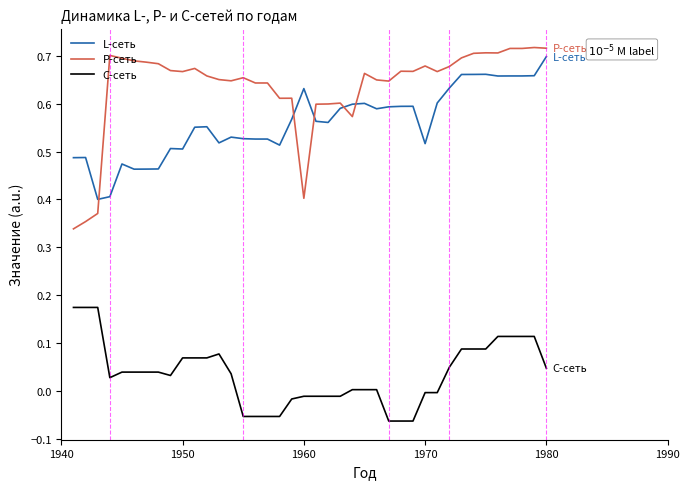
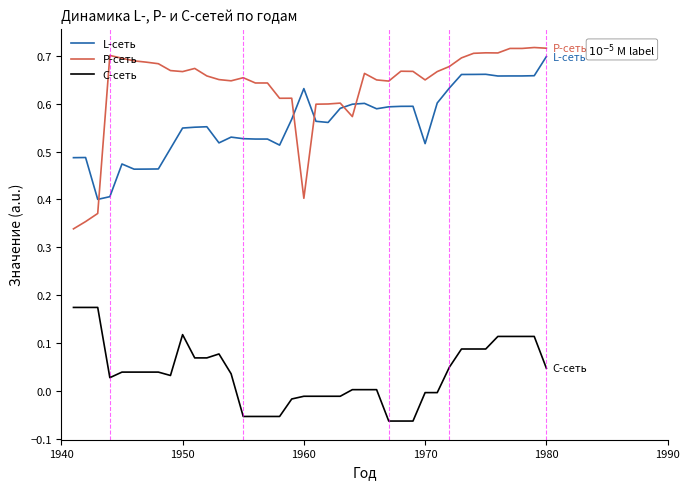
L-сеть, 1950: 0.51 -> 0.55
C-сеть, 1950: 0.07 -> 0.12
P-сеть, 1970: 0.68 -> 0.65
